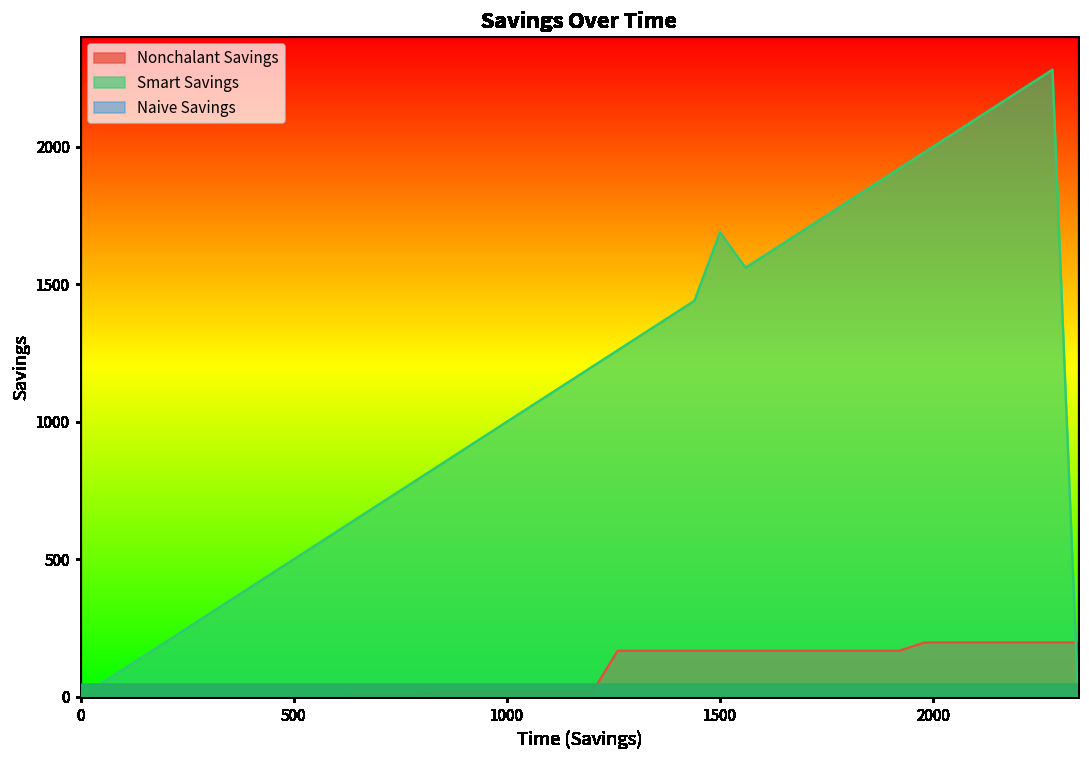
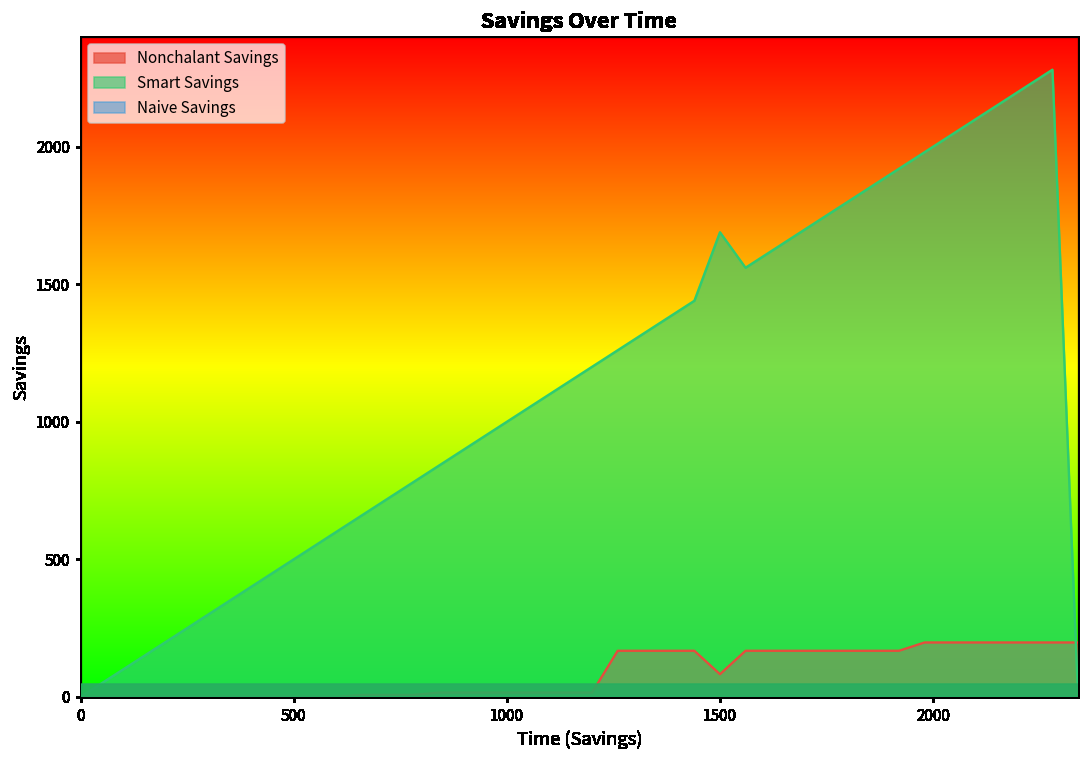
Nonchalant Savings, 1500: 170 -> 80
